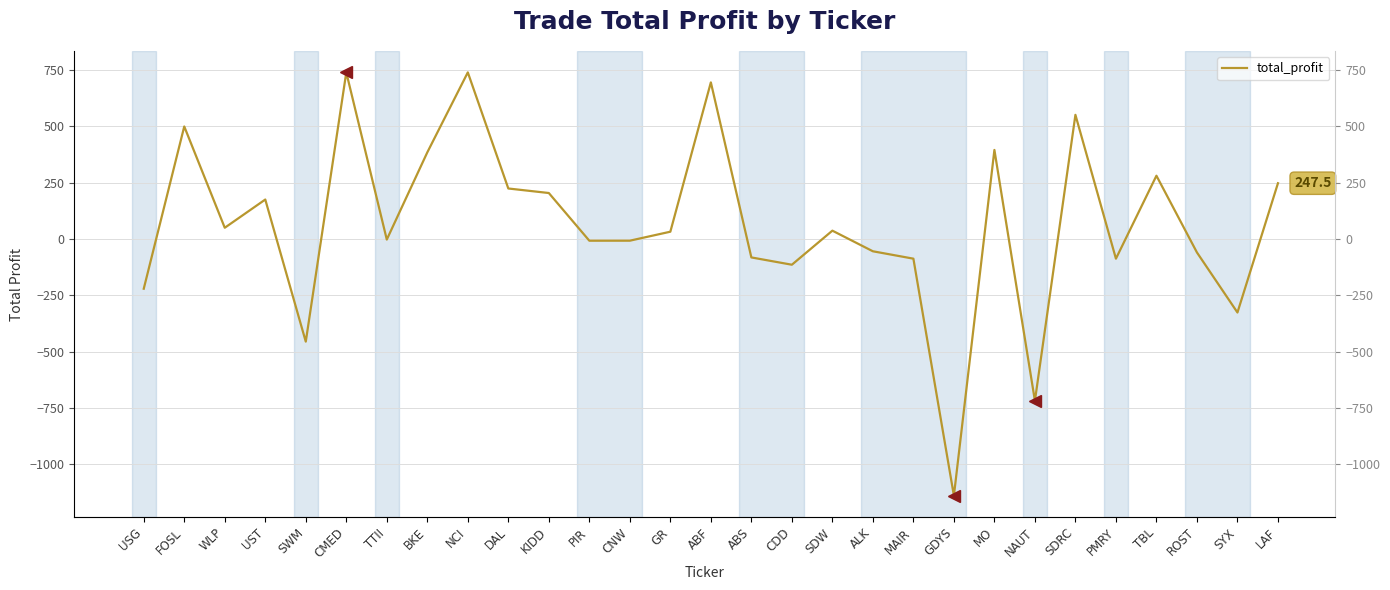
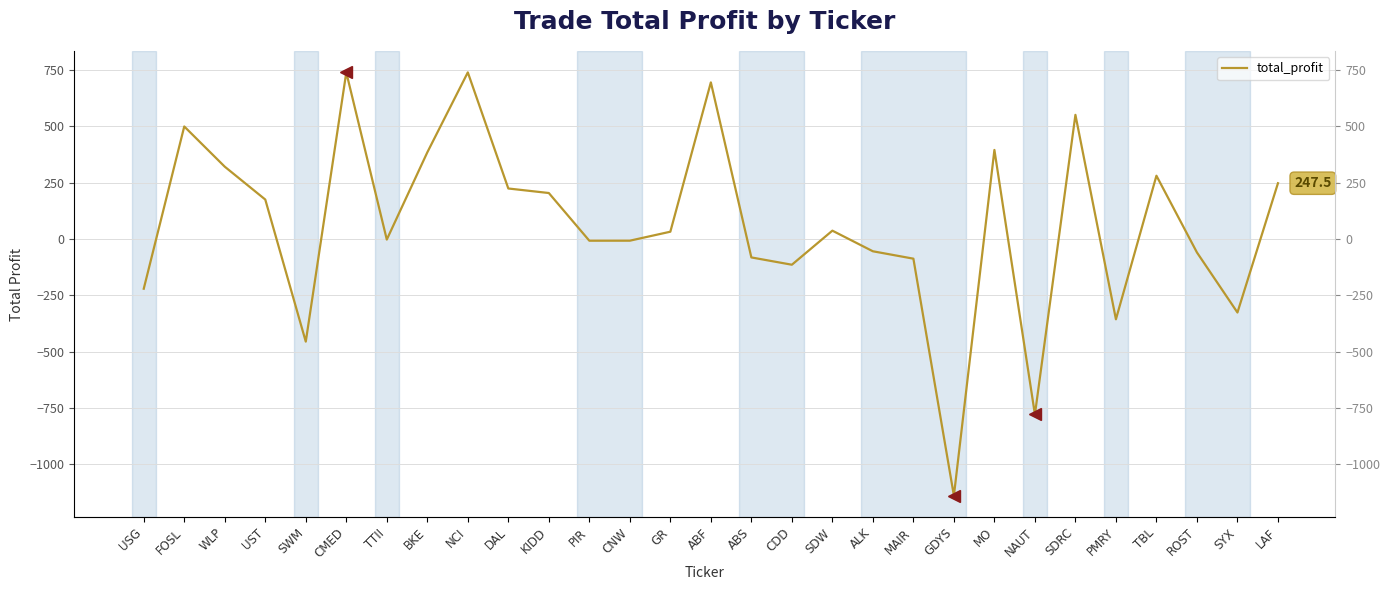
total_profit, WLP: 50 -> 320
total_profit, NAUT: -720 -> -780
total_profit, PMRY: -90 -> -360
